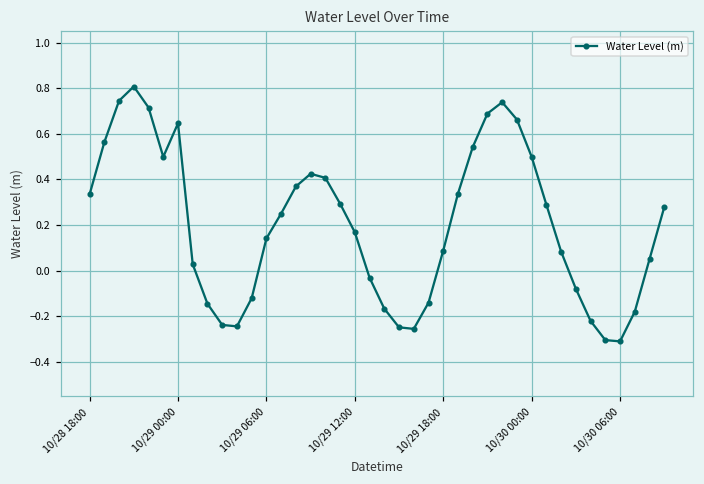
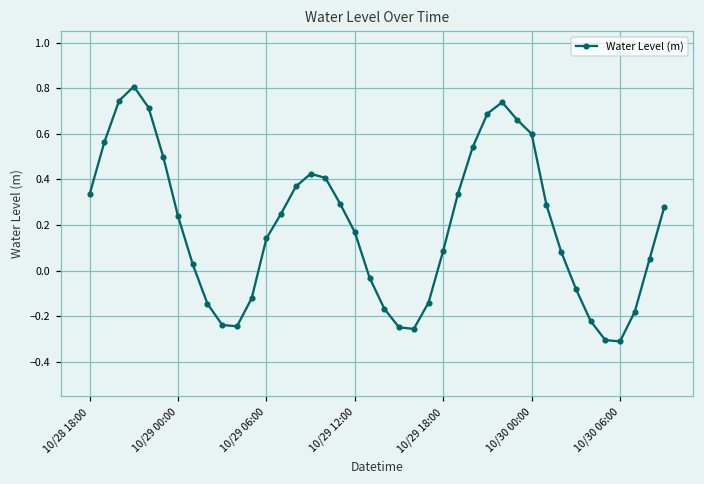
10/29 00:00: 0.65 -> 0.24
10/30 00:00: 0.50 -> 0.60
